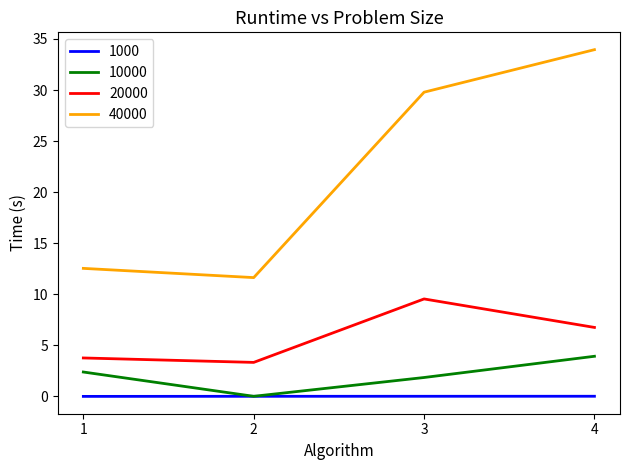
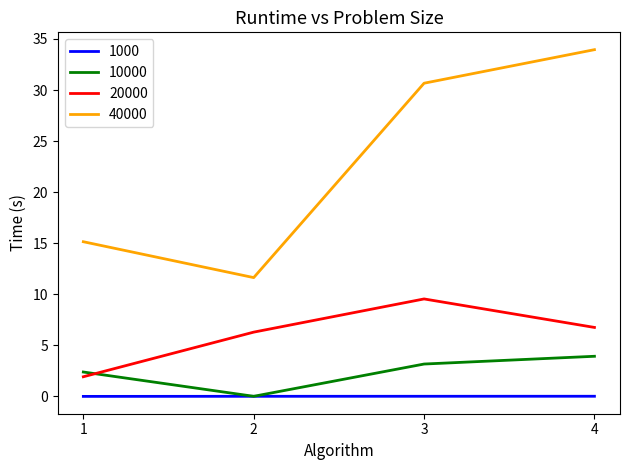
20000, 1: 3.8 -> 1.9
40000, 1: 12.5 -> 15.1
20000, 2: 3.3 -> 6.3
10000, 3: 1.9 -> 3.2
40000, 3: 29.8 -> 30.7
